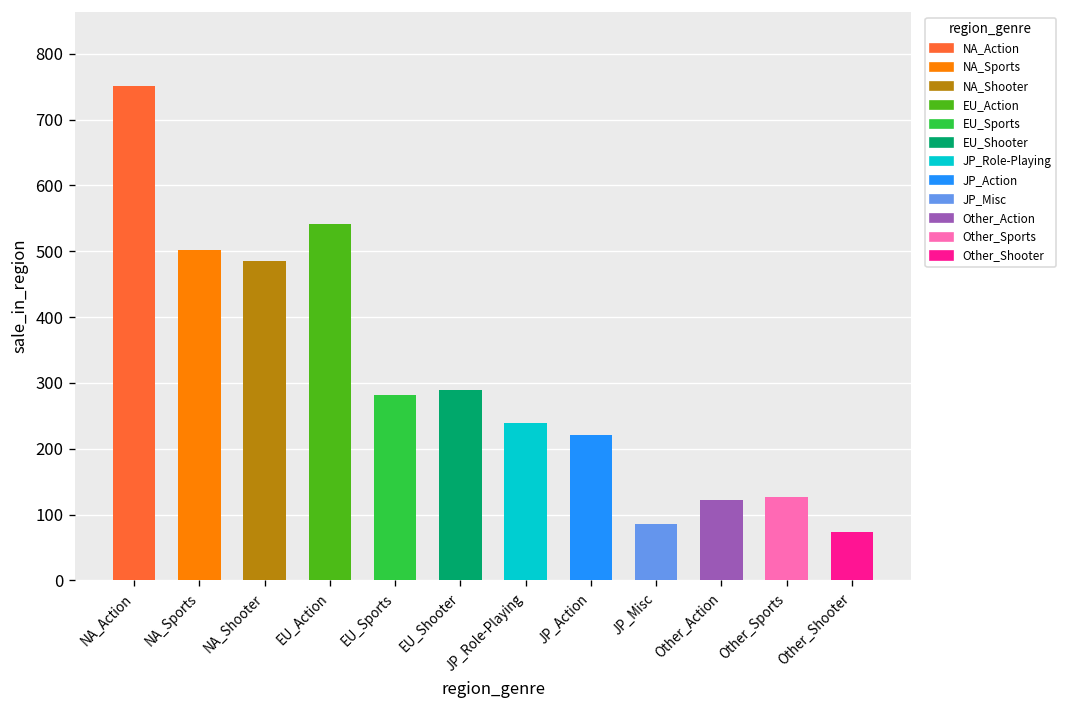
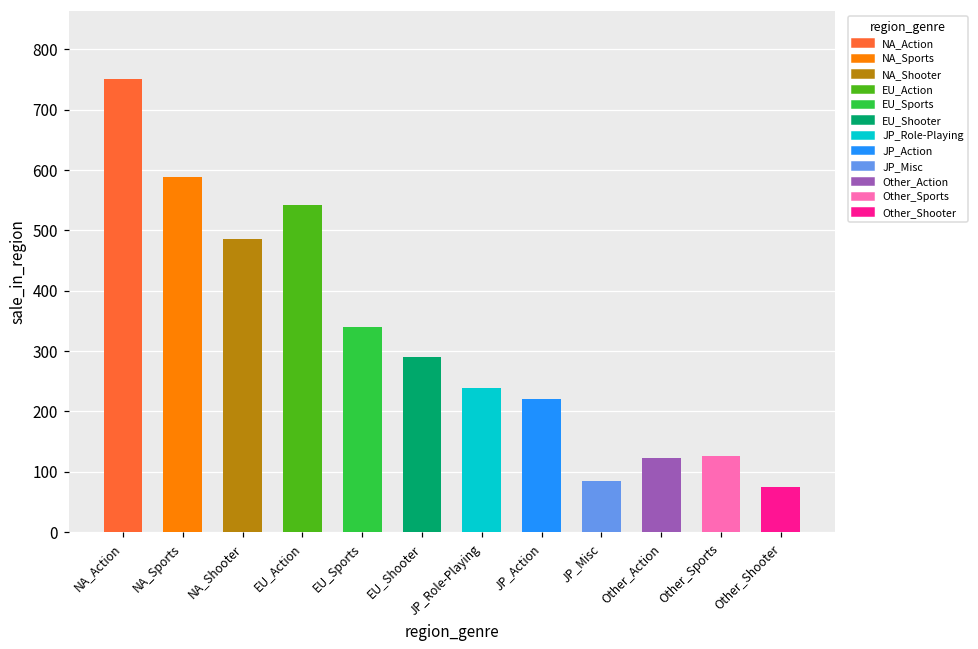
NA_Sports: 500 -> 590
EU_Sports: 280 -> 340
